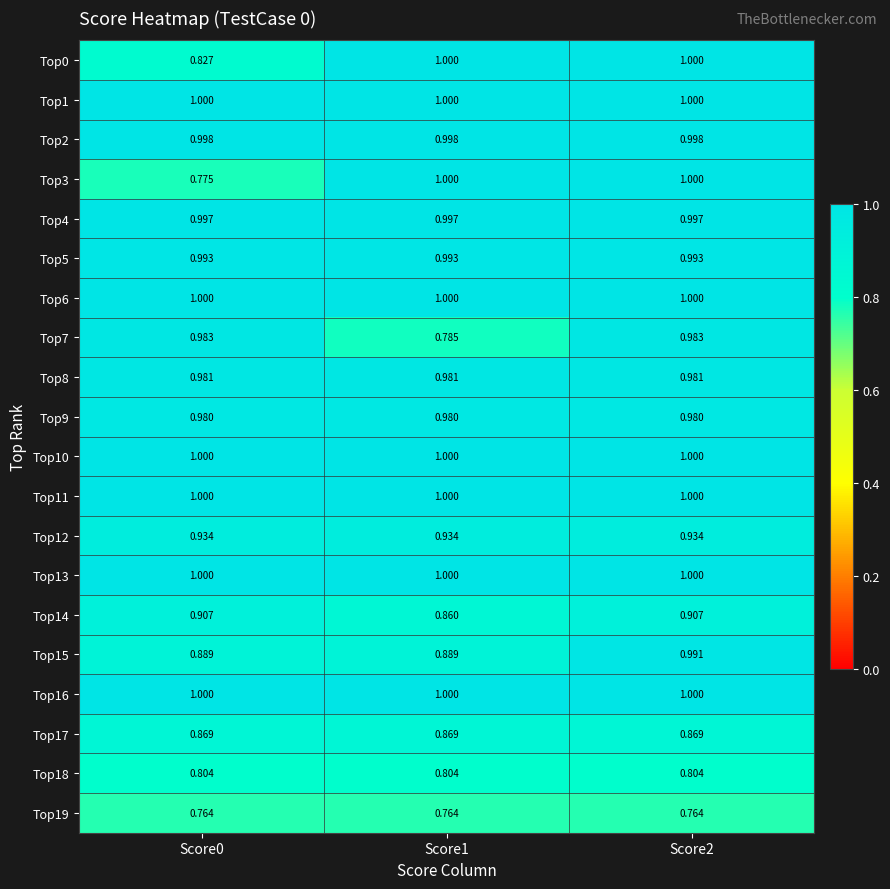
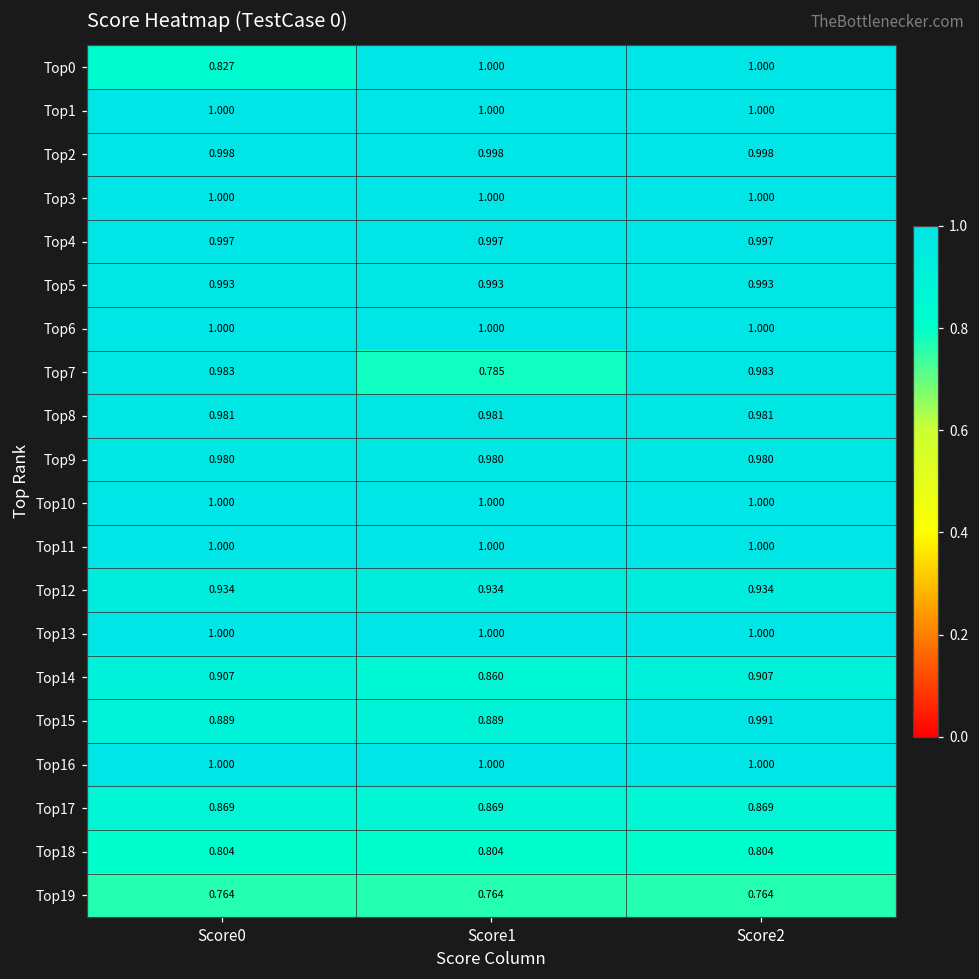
Top3, Score0: 0.775 -> 1.000
